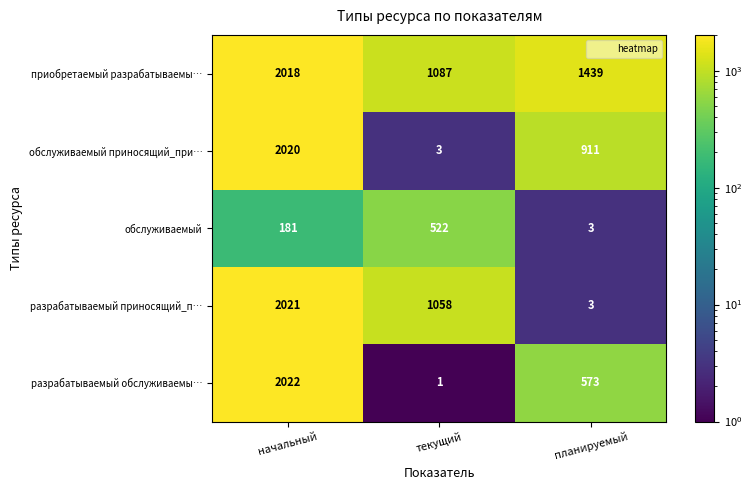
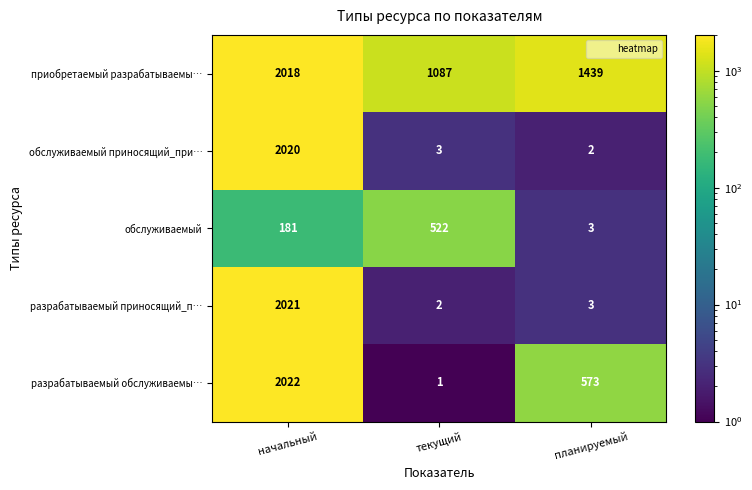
обслуживаемый приносящий_при…, планируемый: 911 -> 2
разрабатываемый приносящий_п…, текущий: 1058 -> 2
